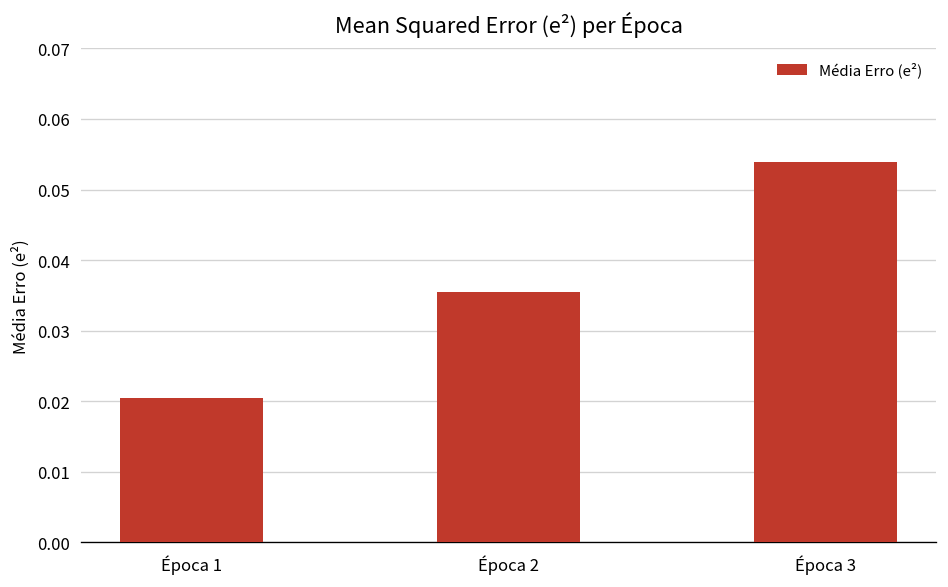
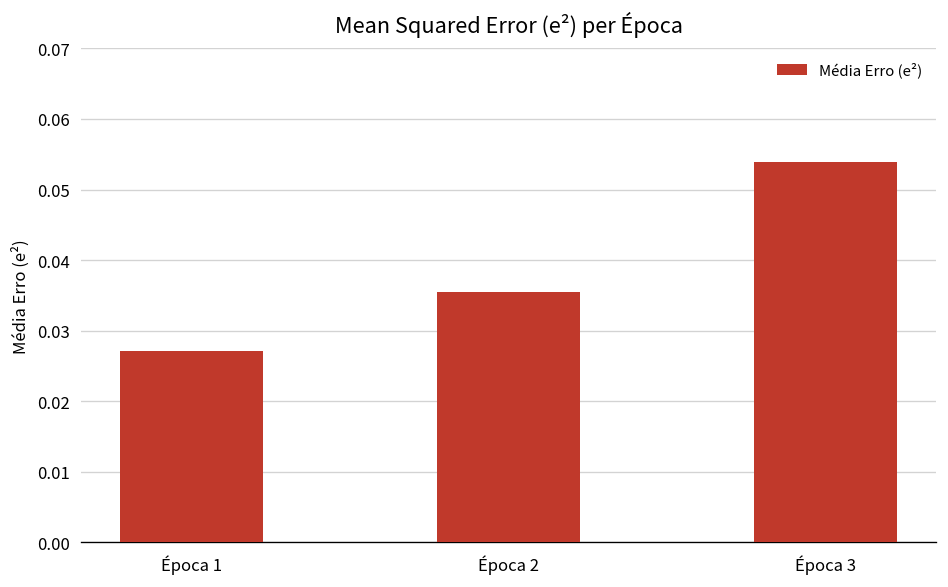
Época 1: 0.021 -> 0.027
